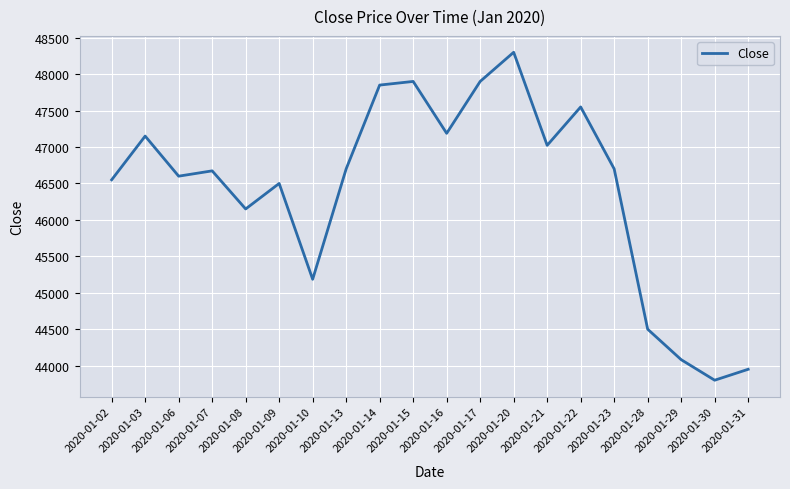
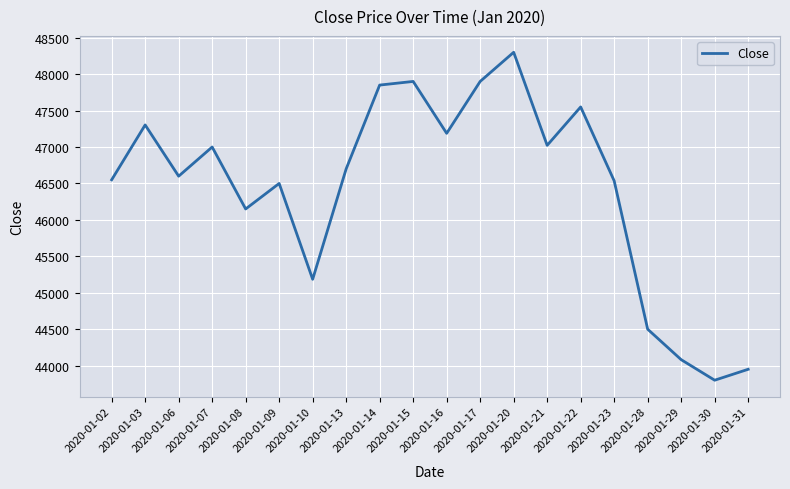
2020-01-03: 47200 -> 47300
2020-01-07: 46700 -> 47000
2020-01-23: 46700 -> 46500
